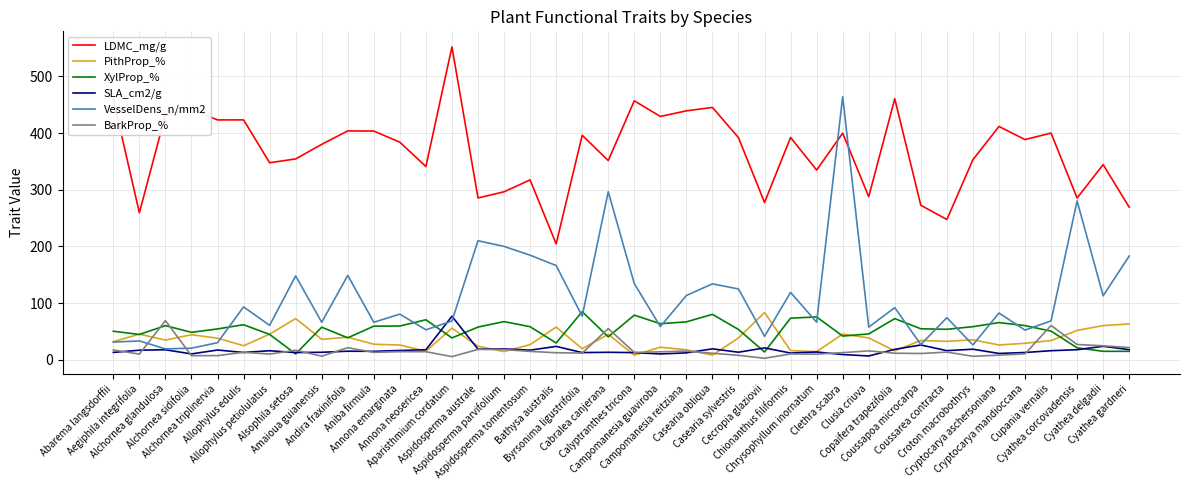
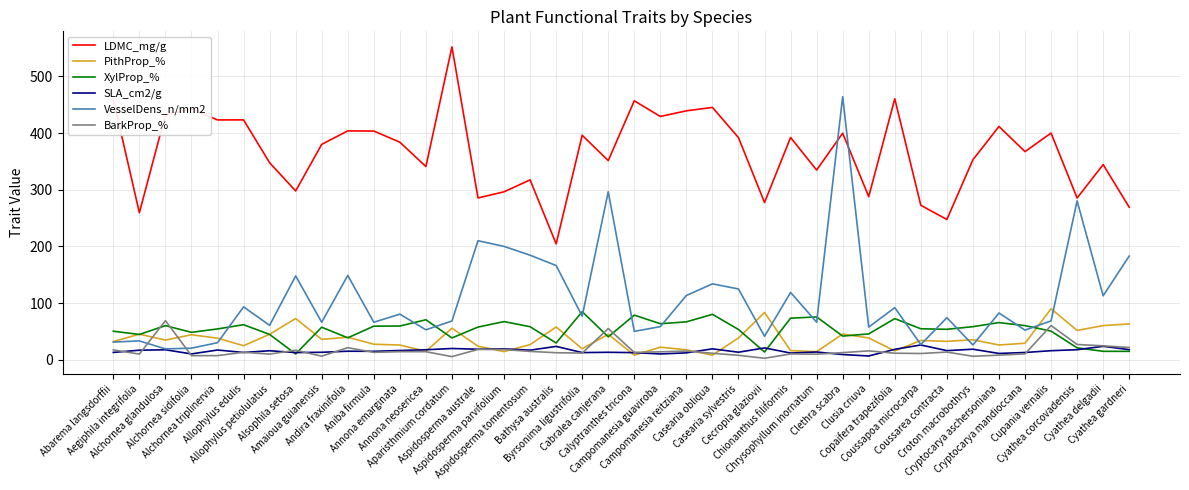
LDMC_mg/g, Alsophila setosa: 350 -> 300
SLA_cm2/g, Aparisthmium cordatum: 80 -> 20
VesselDens_n/mm2, Calyptranthes tricona: 130 -> 50
LDMC_mg/g, Cryptocarya mandioccana: 390 -> 370
PithProp_%, Cupania vernalis: 30 -> 90
